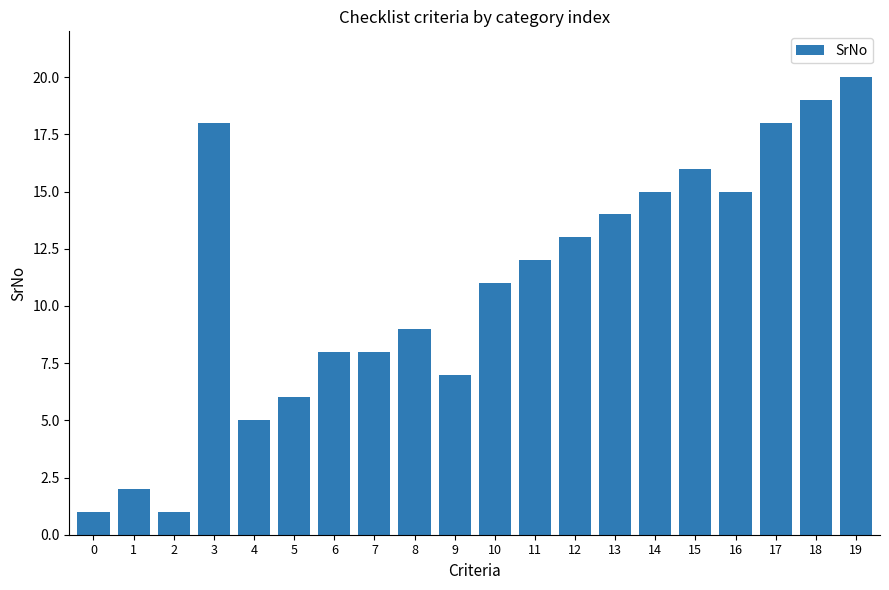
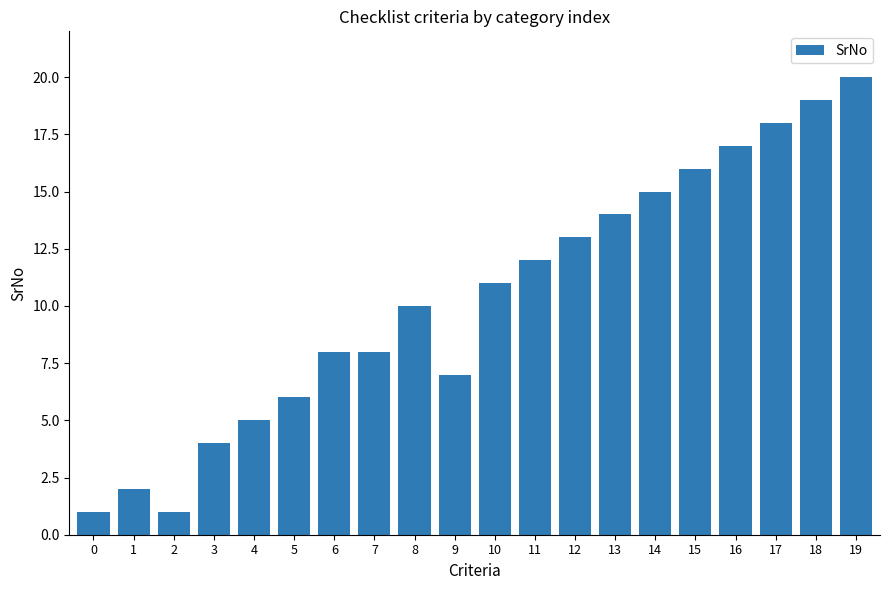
3: 18 -> 4
8: 9 -> 10
16: 15 -> 17
